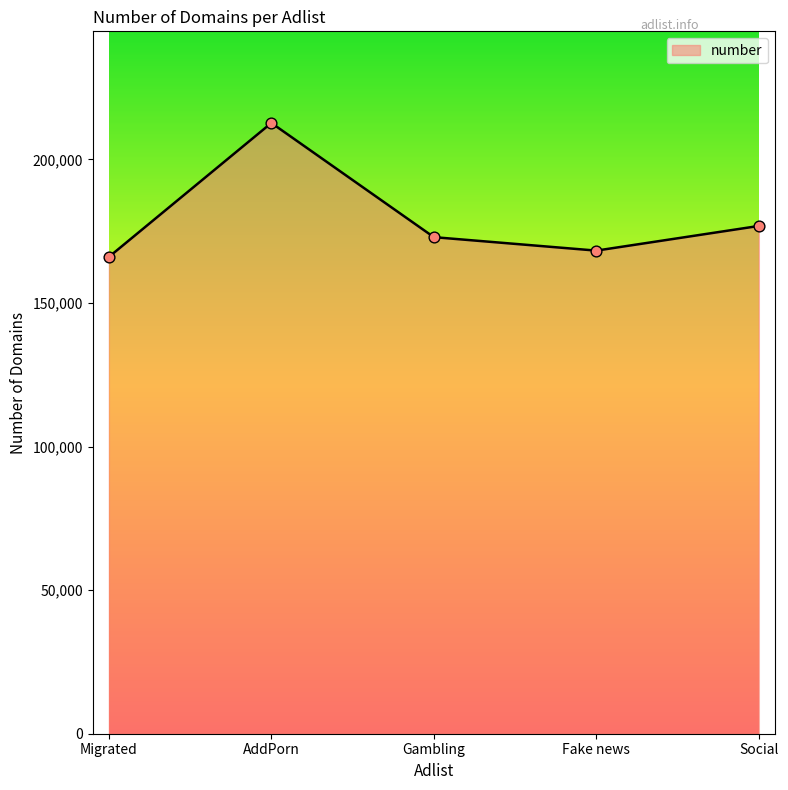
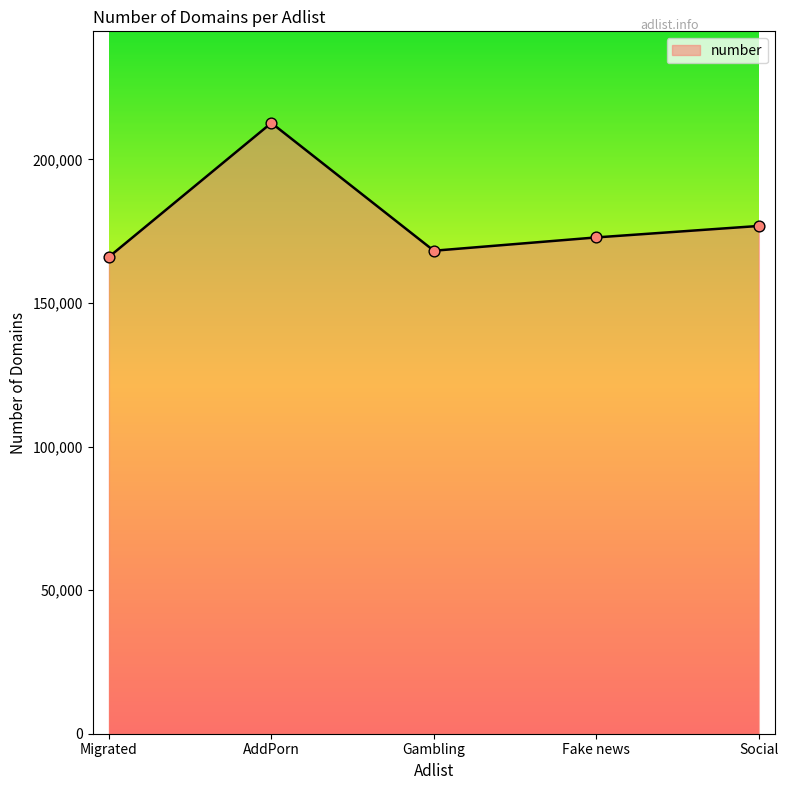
Gambling: 173,000 -> 168,000
Fake news: 168,000 -> 173,000
